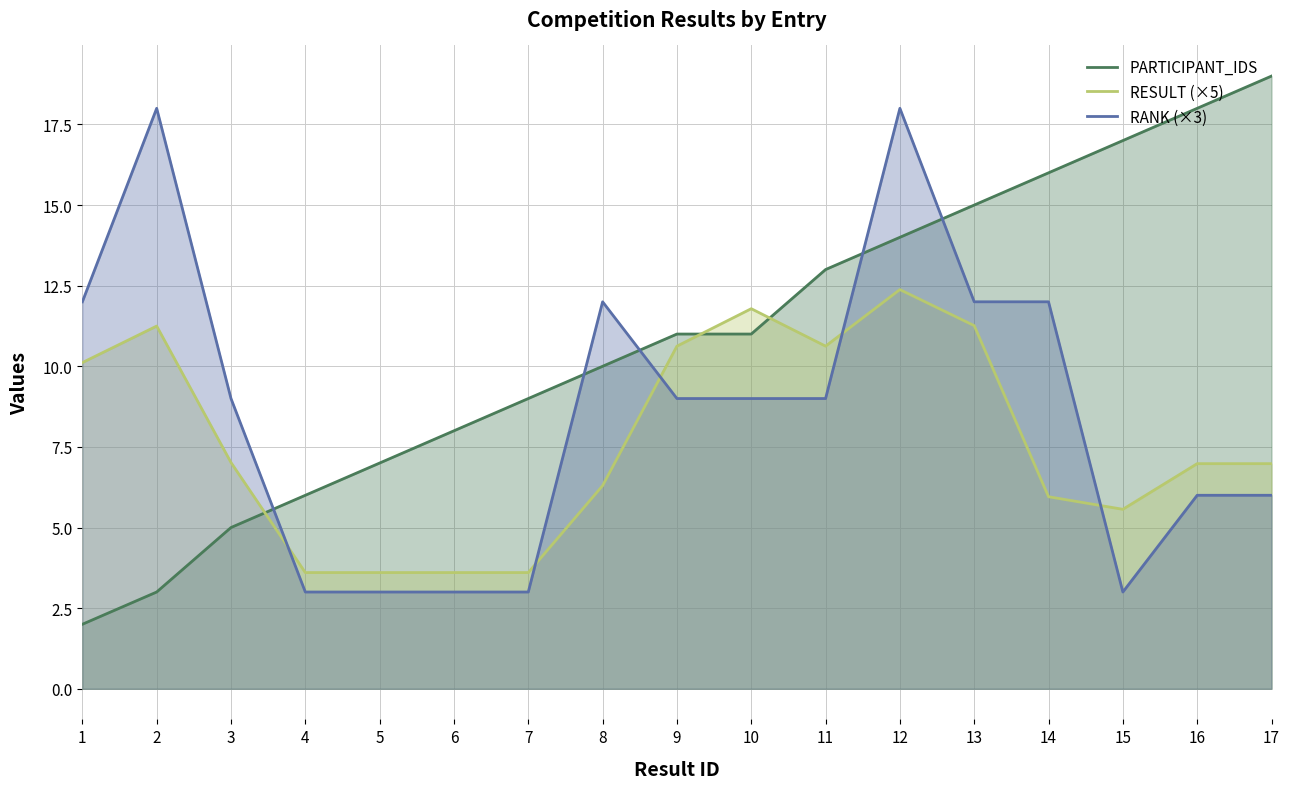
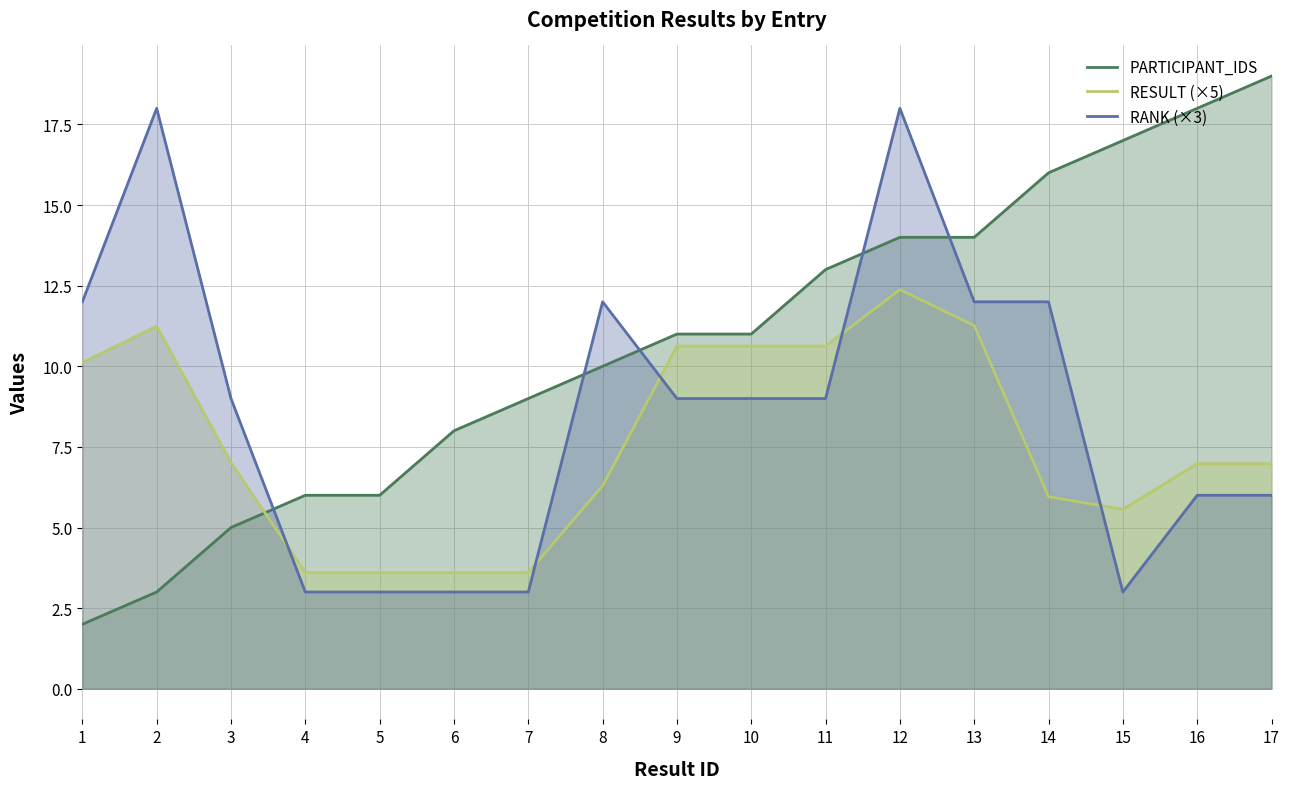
PARTICIPANT_IDS, 5: 7 -> 6
RESULT (×5), 10: 11.8 -> 10.6
PARTICIPANT_IDS, 13: 15 -> 14
